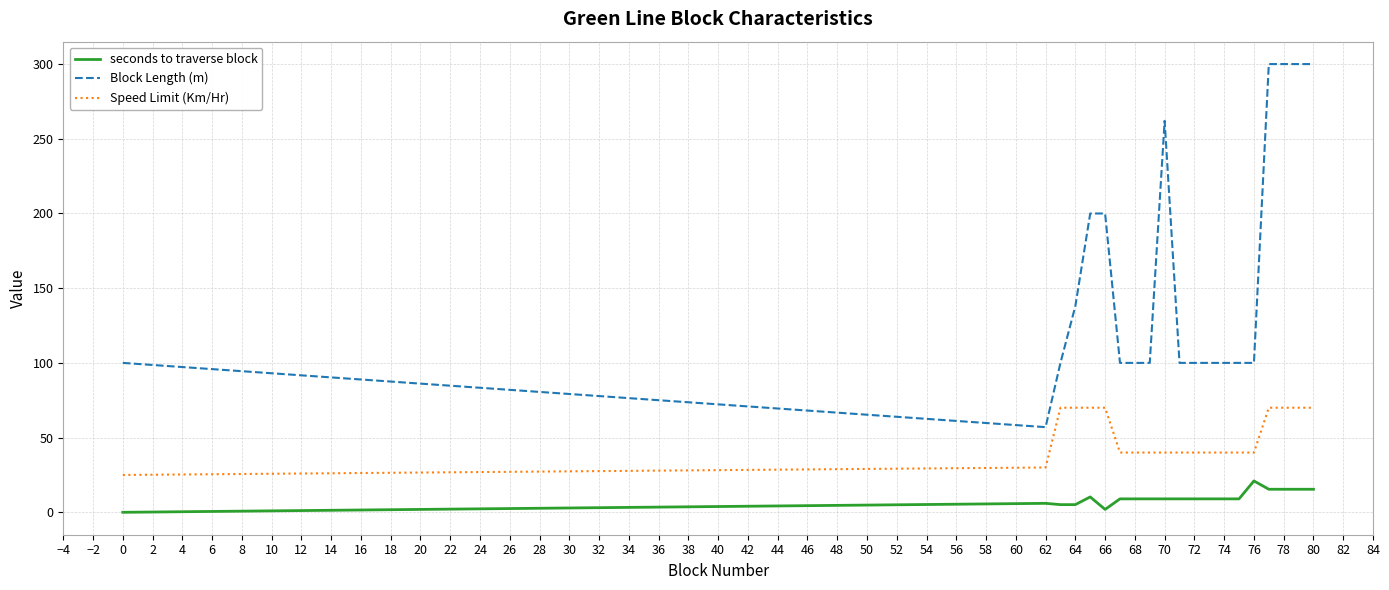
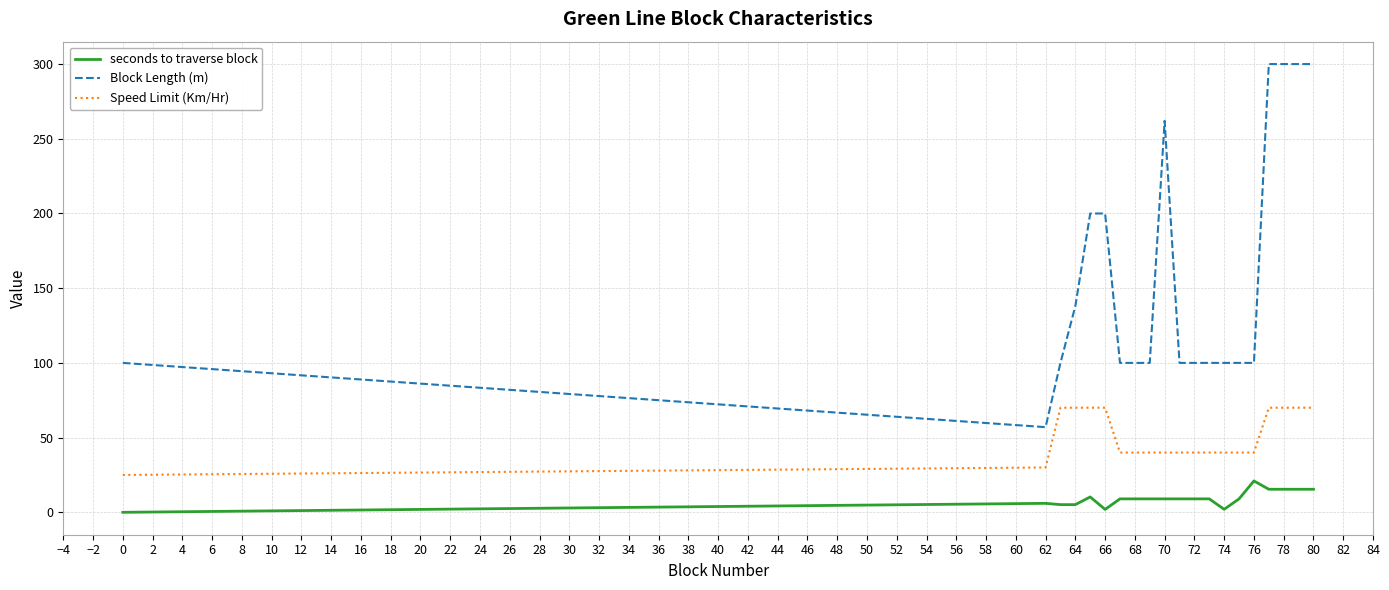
seconds to traverse block, 74: 9 -> 2
